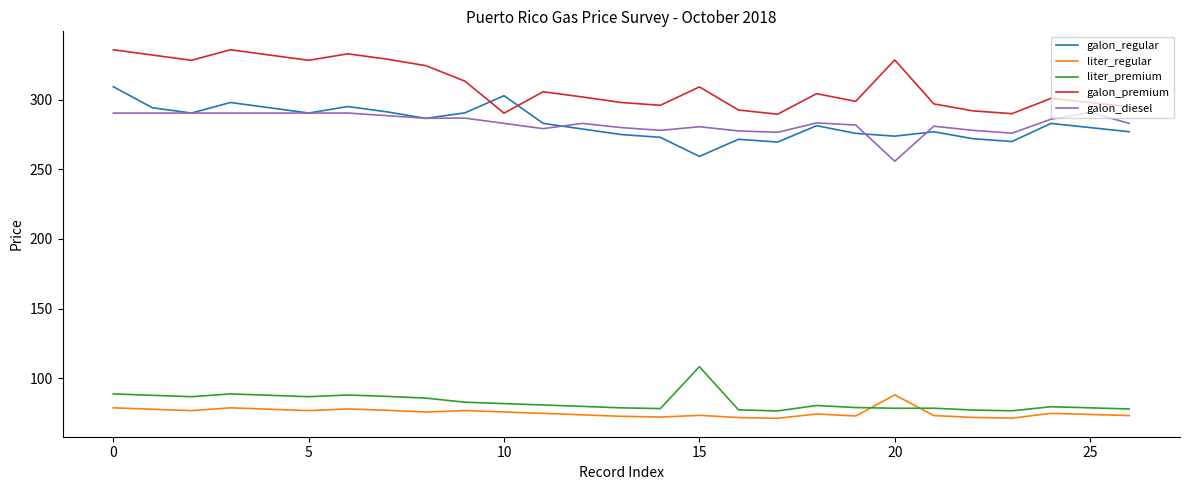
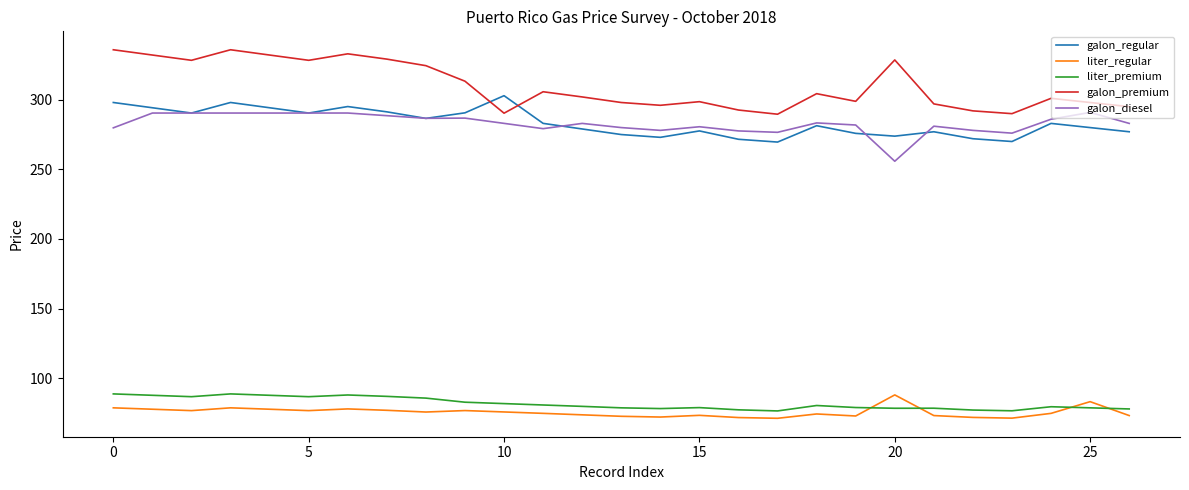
galon_regular, 0: 309 -> 298
galon_diesel, 0: 290 -> 280
galon_regular, 15: 259 -> 278
liter_premium, 15: 108 -> 79
galon_premium, 15: 309 -> 299
liter_regular, 25: 74 -> 83
